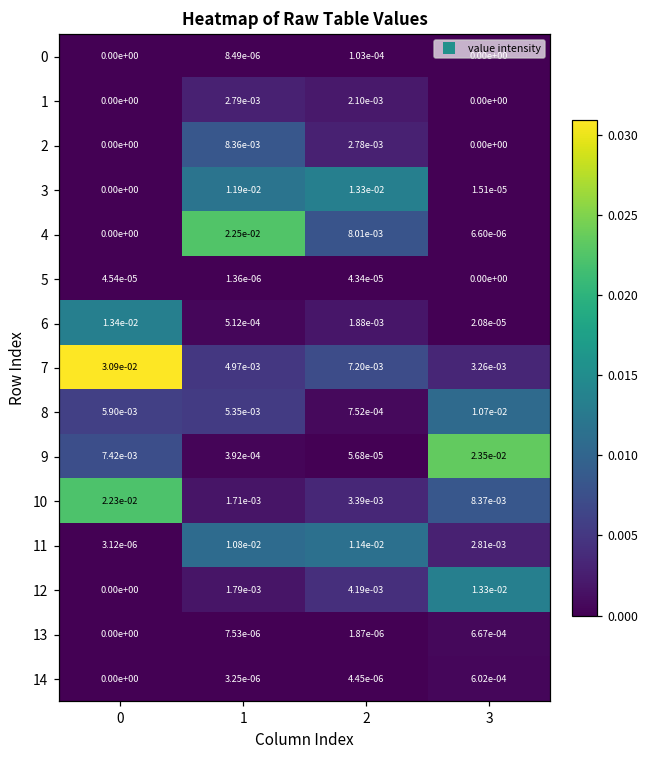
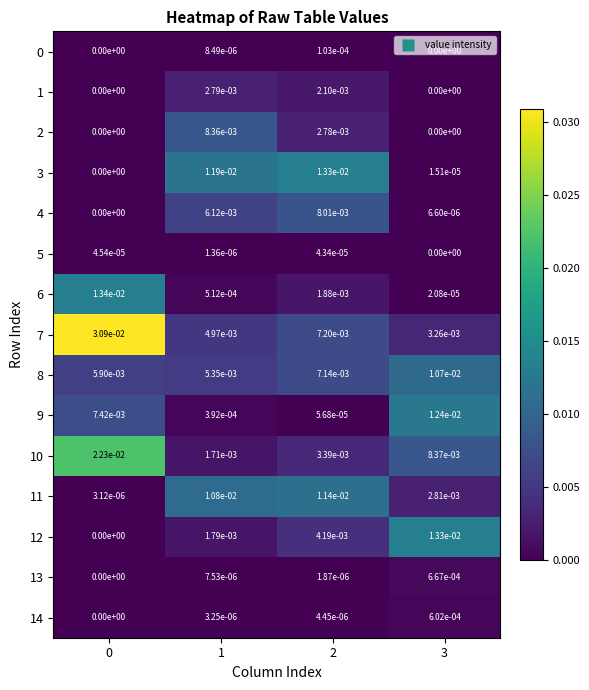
4, 1: 2.25e-02 -> 6.12e-03
8, 2: 7.52e-04 -> 7.14e-03
9, 3: 2.35e-02 -> 1.24e-02
